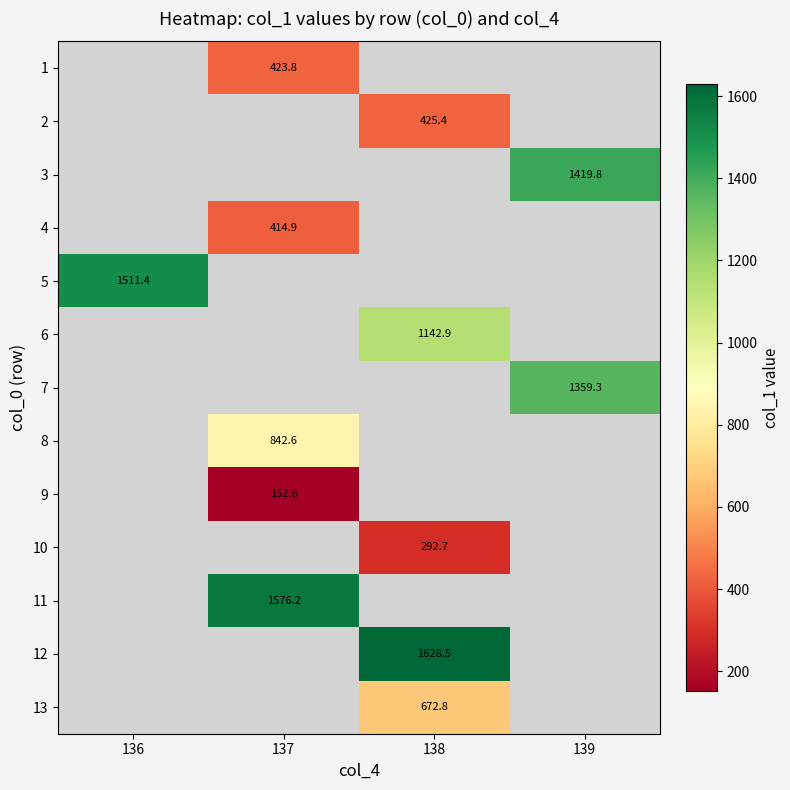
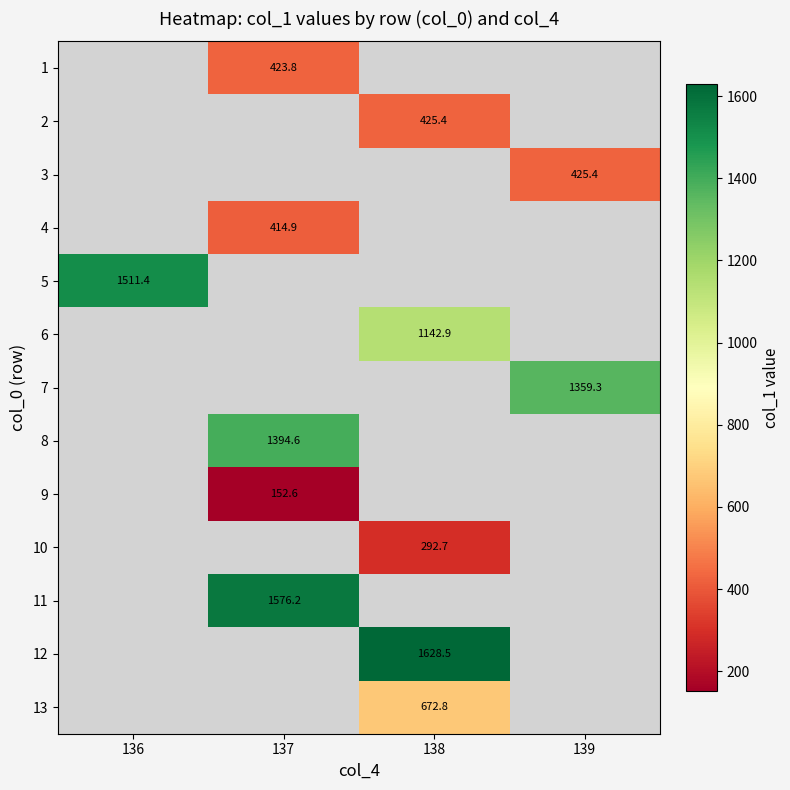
3, 139: 1419.8 -> 425.4
8, 137: 842.6 -> 1394.6
